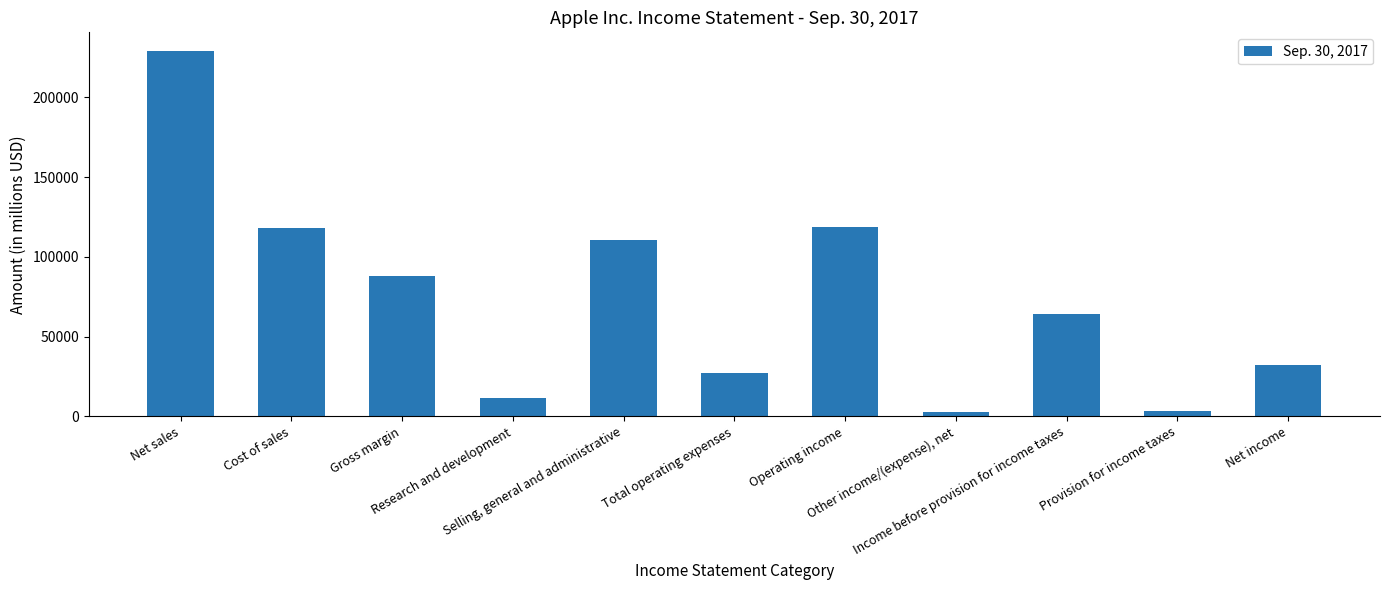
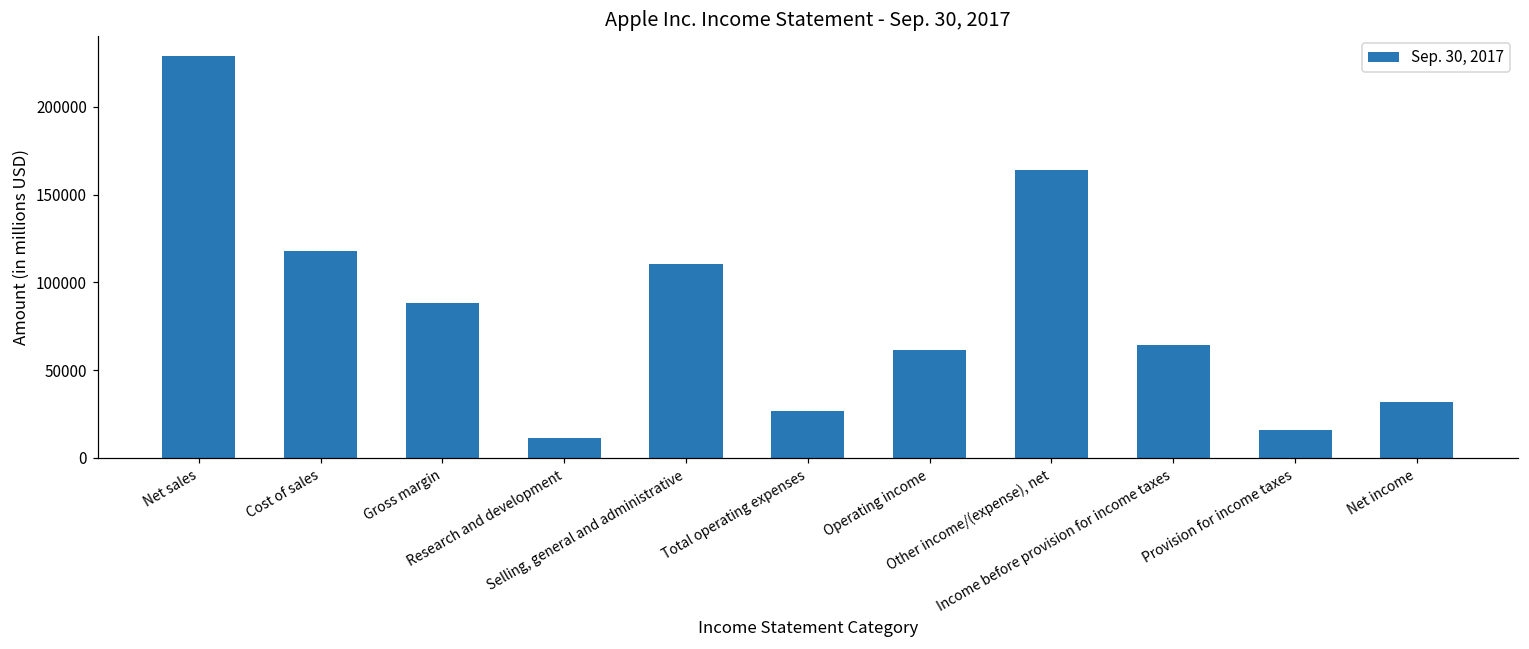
Operating income: 119000 -> 61000
Other income/(expense), net: 3000 -> 164000
Provision for income taxes: 3000 -> 16000
